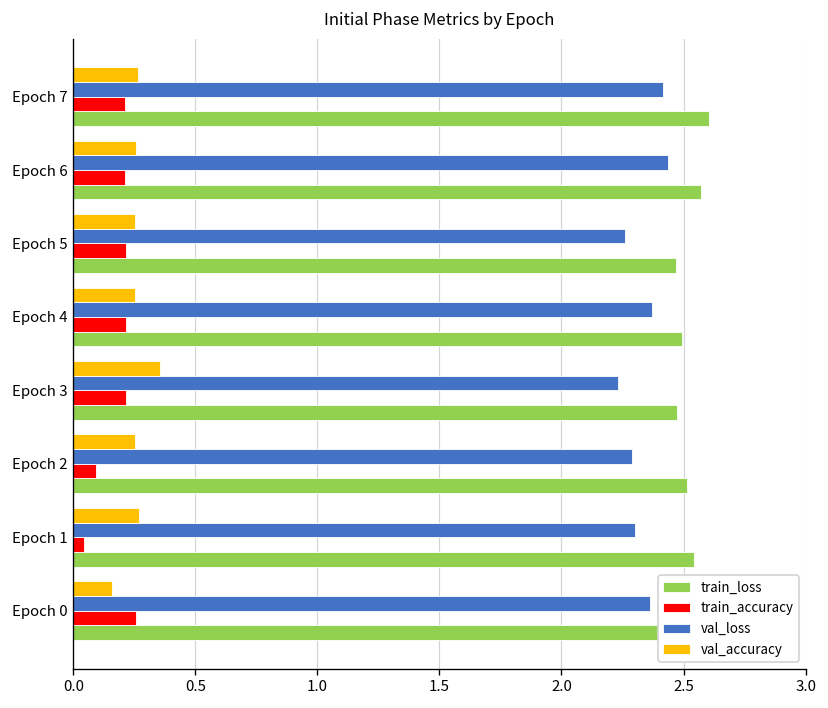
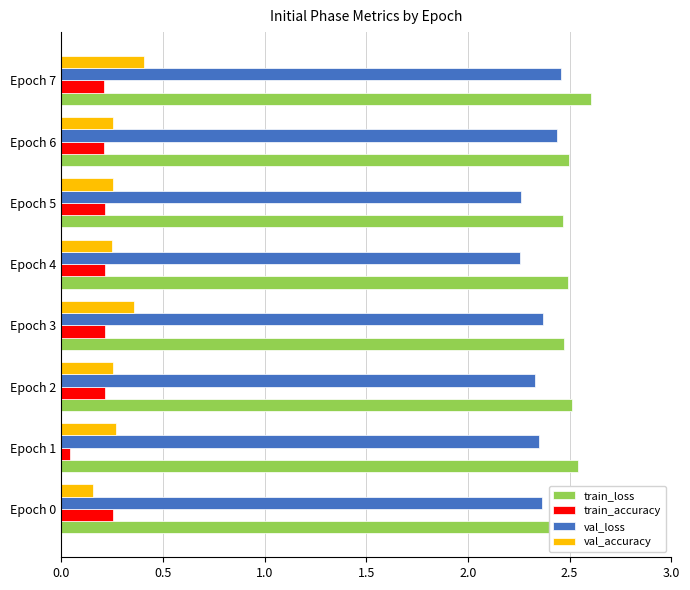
val_accuracy, Epoch 7: 0.27 -> 0.41
val_loss, Epoch 7: 2.41 -> 2.46
train_loss, Epoch 6: 2.57 -> 2.50
val_loss, Epoch 4: 2.37 -> 2.25
val_loss, Epoch 3: 2.23 -> 2.37
val_loss, Epoch 2: 2.29 -> 2.33
train_accuracy, Epoch 2: 0.09 -> 0.22
val_loss, Epoch 1: 2.30 -> 2.35
